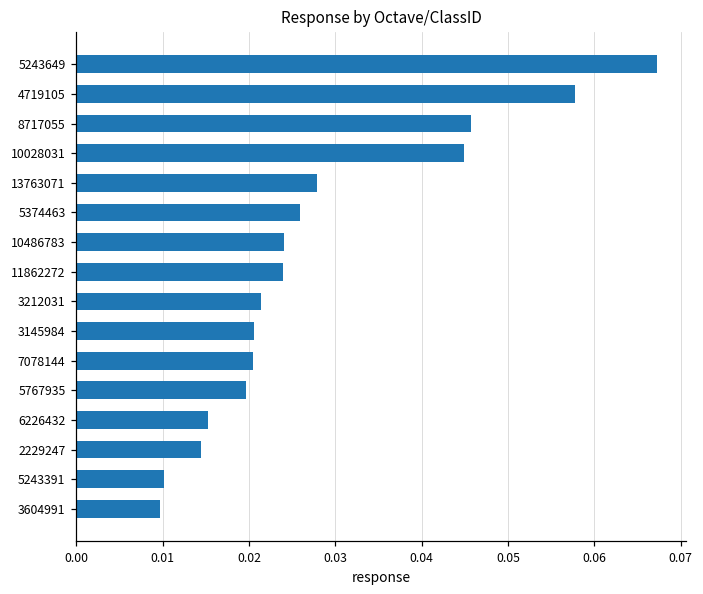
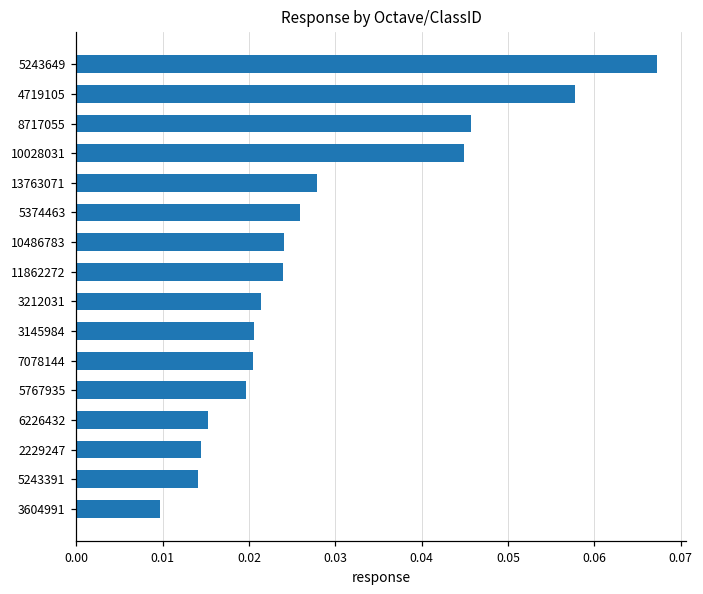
5243391: 0.010 -> 0.014
